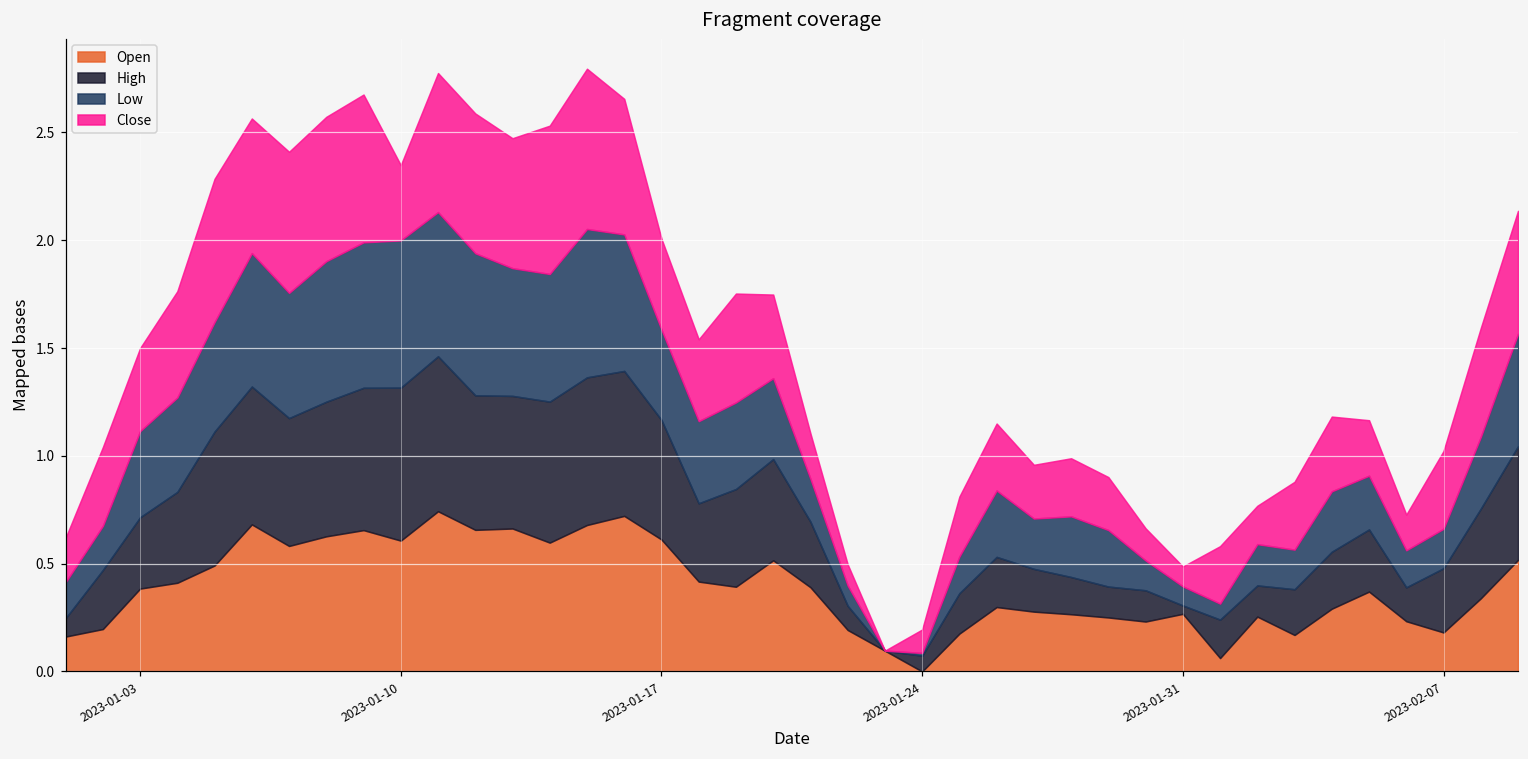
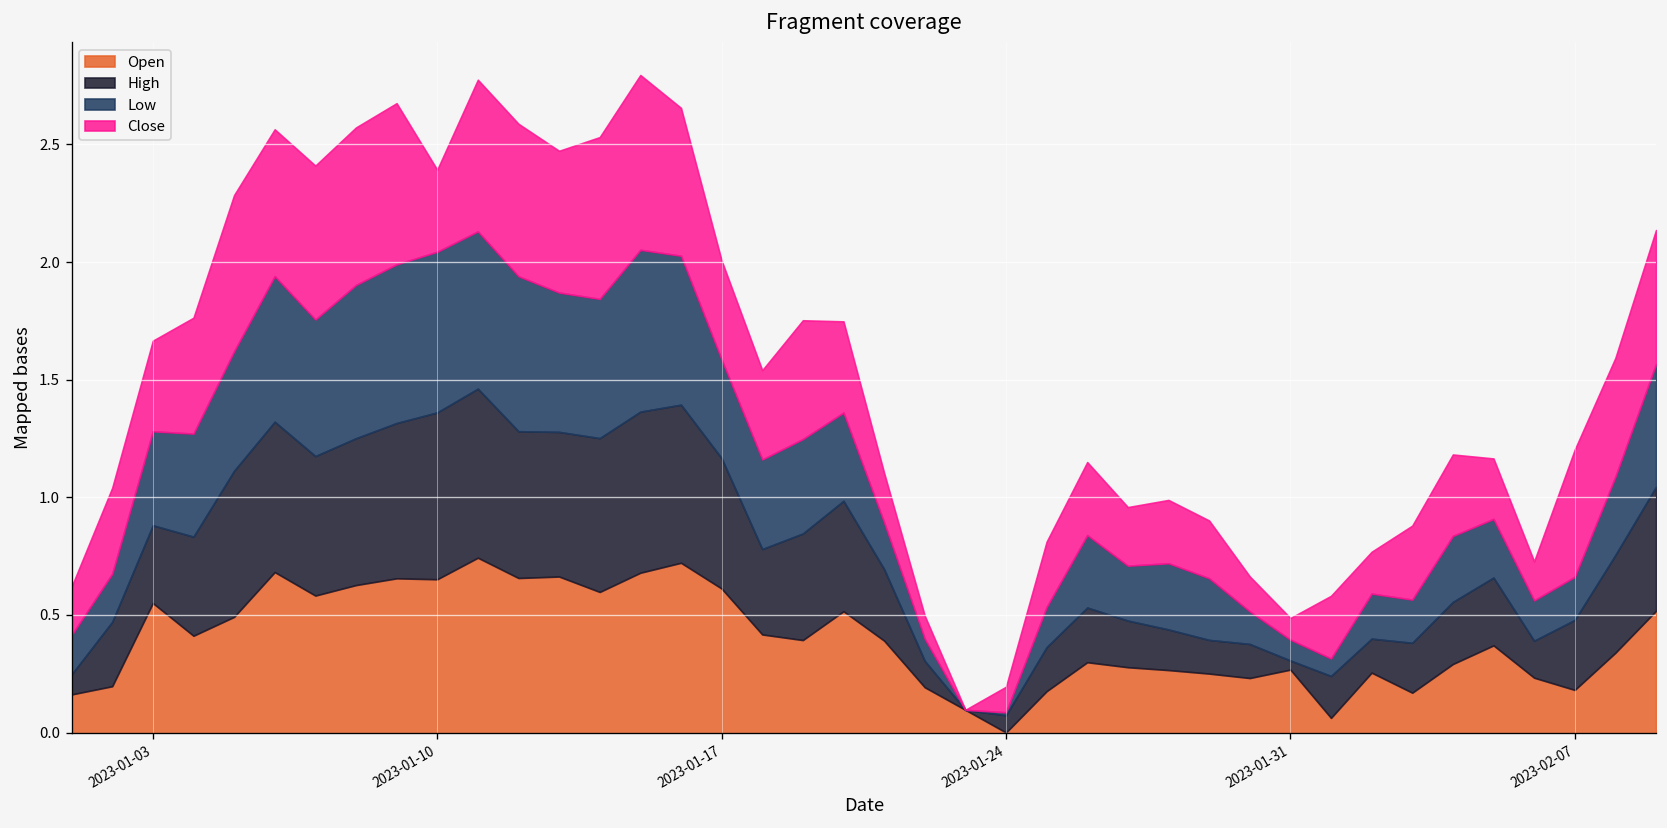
Open, 2023-01-03: 0.38 -> 0.55
Open, 2023-01-10: 0.61 -> 0.65
Close, 2023-02-07: 0.36 -> 0.54
